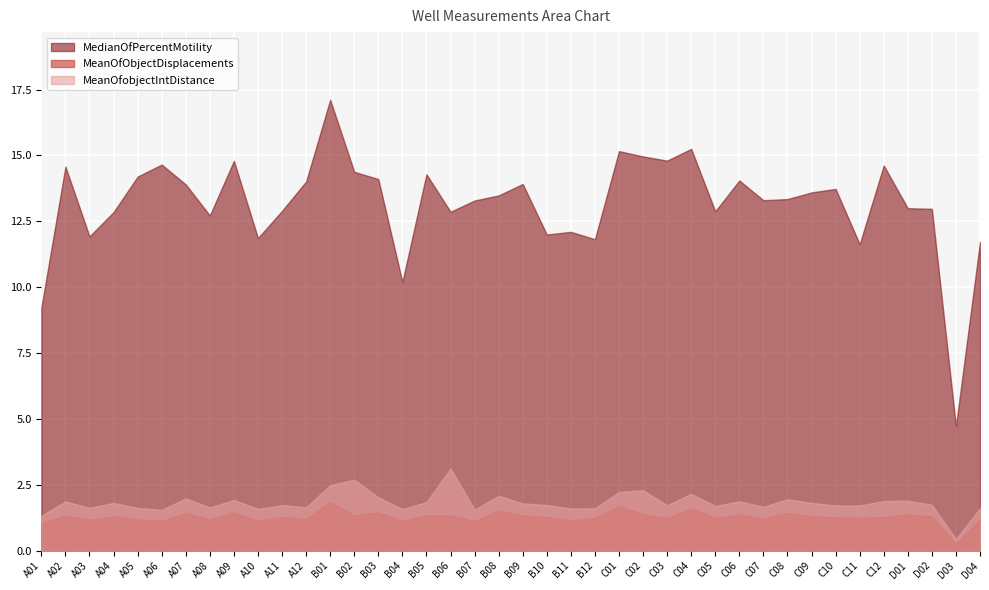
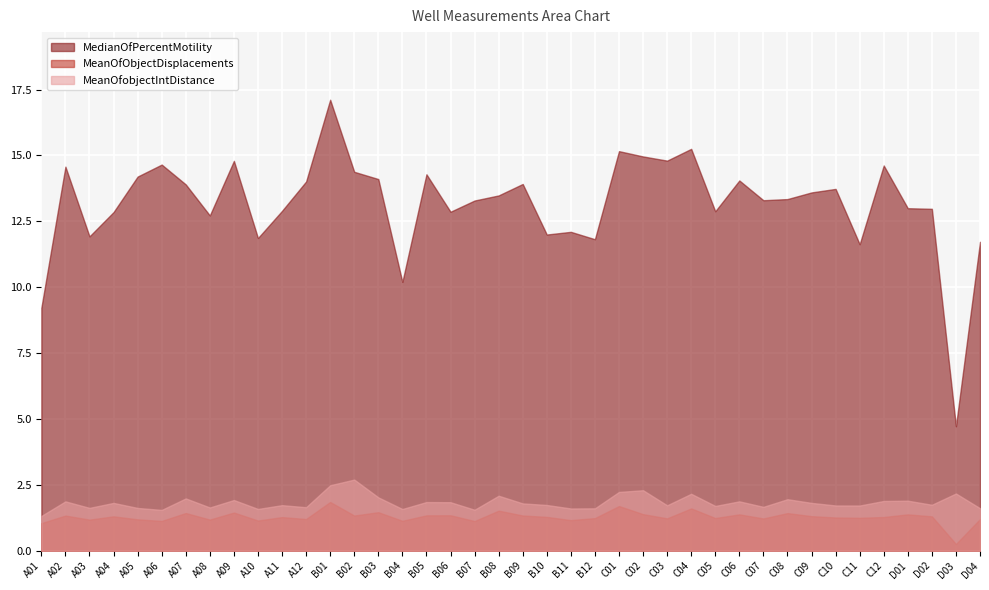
MeanOfobjectIntDistance, B06: 3.1 -> 1.8
MeanOfobjectIntDistance, D03: 0.4 -> 2.2
